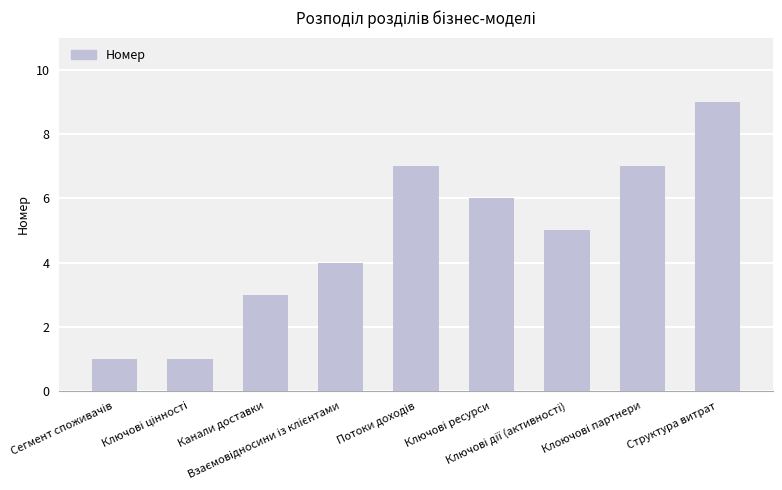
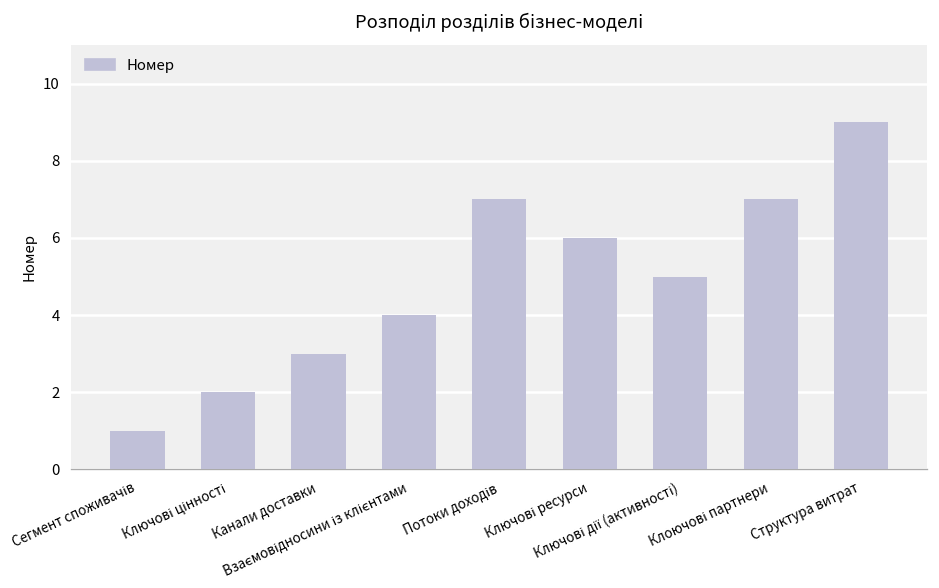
Ключові цінності: 1 -> 2
